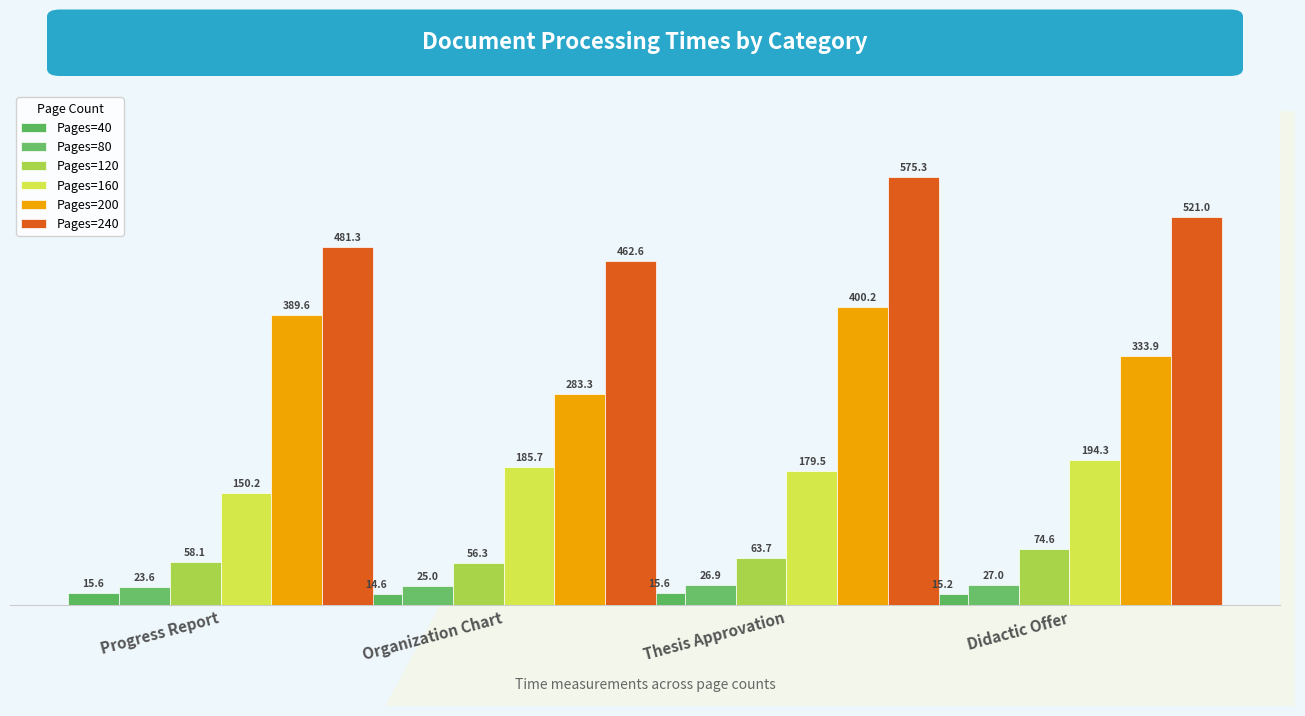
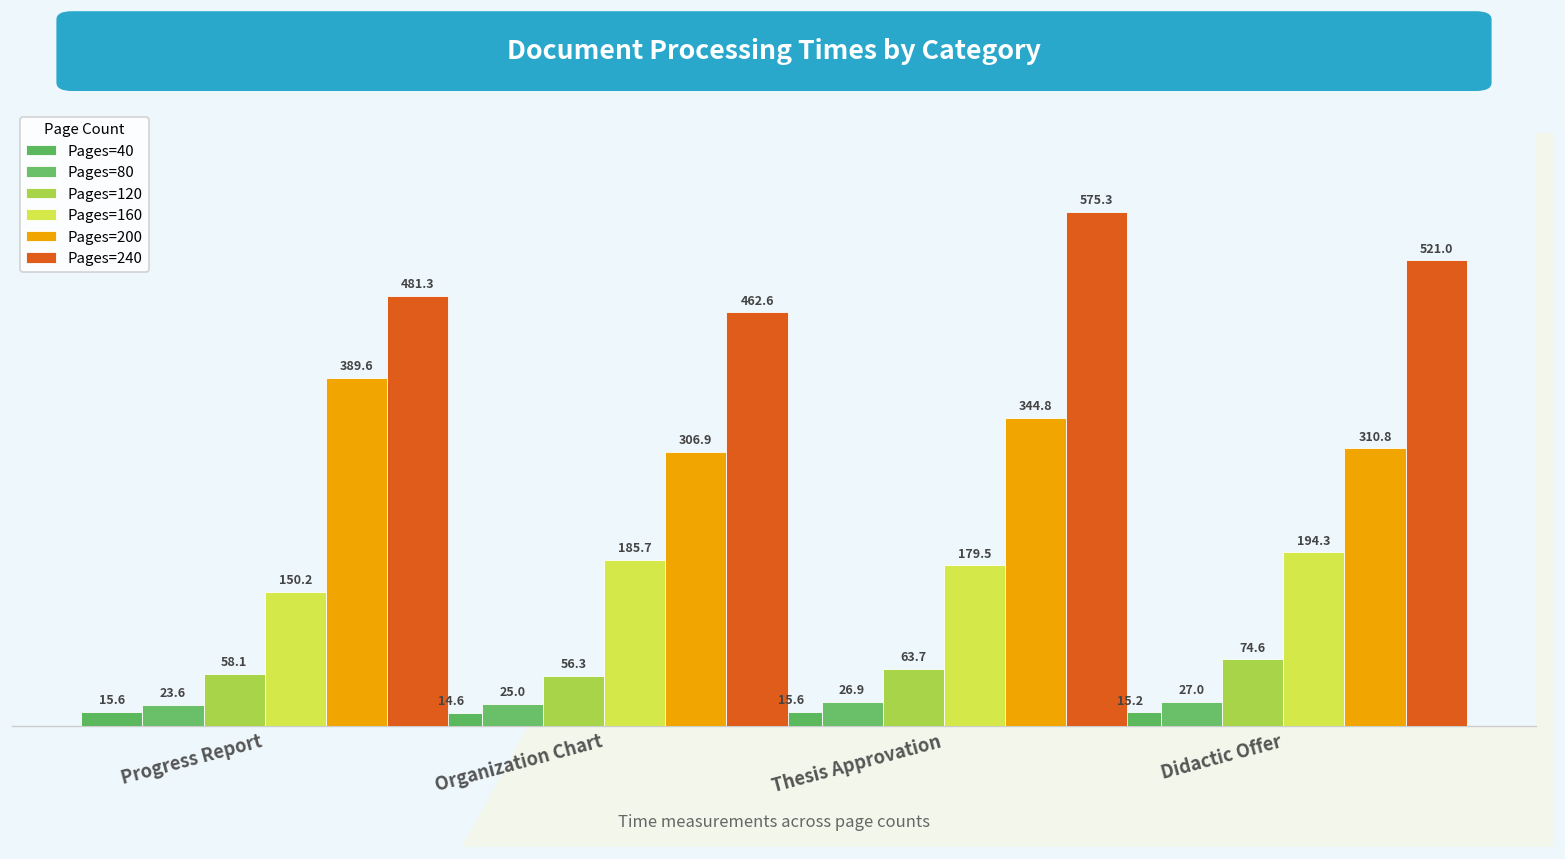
Pages=200, Organization Chart: 283.3 -> 306.9
Pages=200, Thesis Approvation: 400.2 -> 344.8
Pages=200, Didactic Offer: 333.9 -> 310.8
